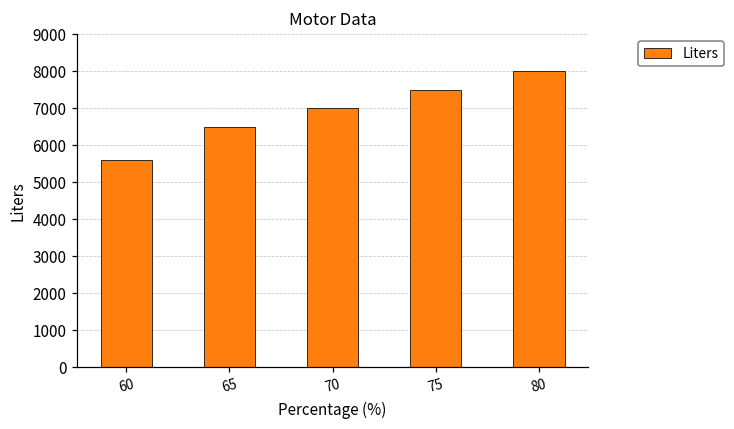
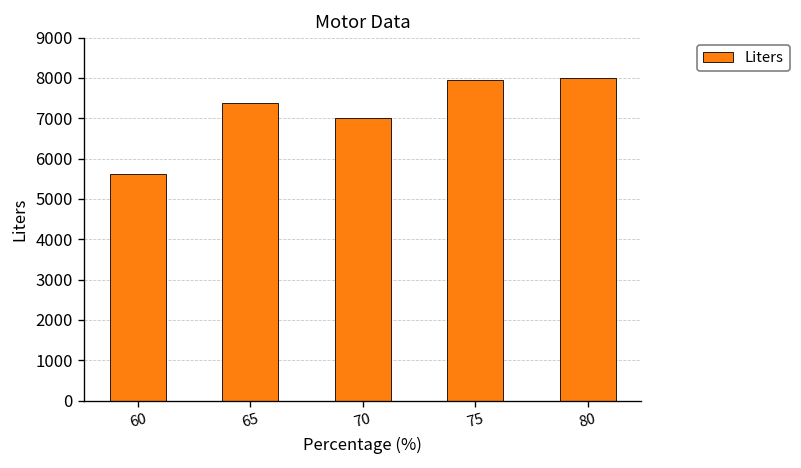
65: 6500 -> 7400
75: 7500 -> 7900
